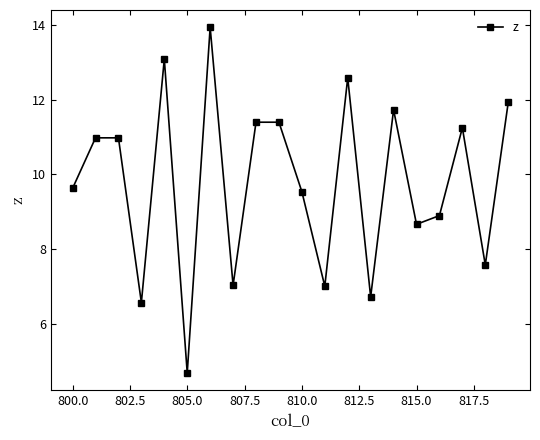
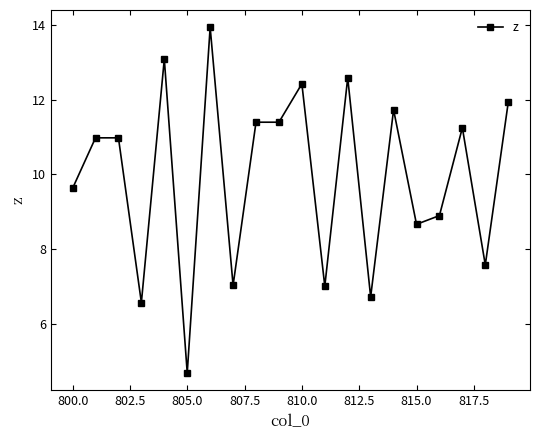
810.0: 9.5 -> 12.4
